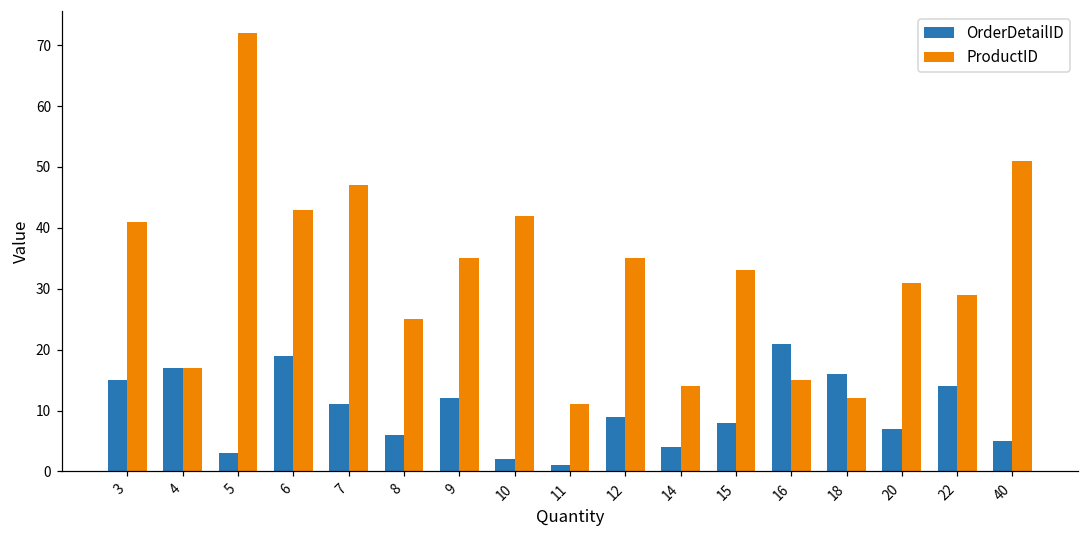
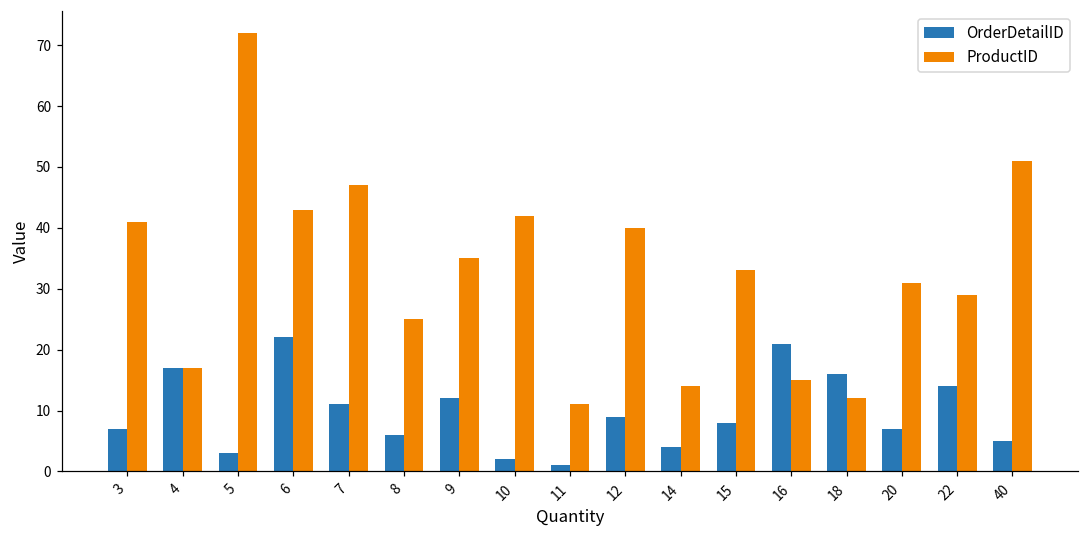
OrderDetailID, 3: 15 -> 7
OrderDetailID, 6: 19 -> 22
ProductID, 12: 35 -> 40
